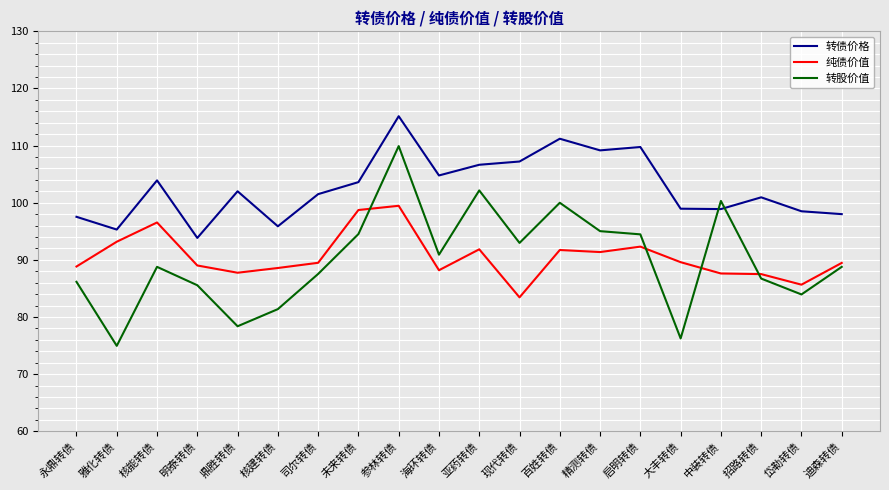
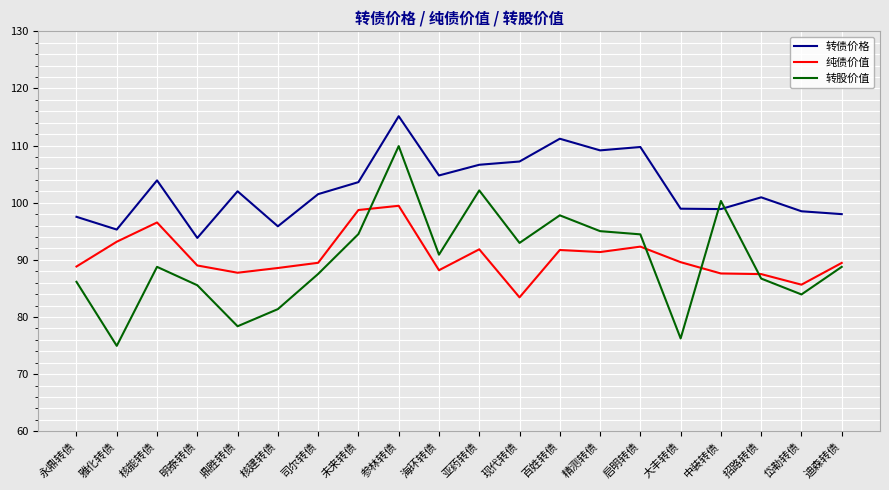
转股价值, 百姓转债: 100 -> 98
